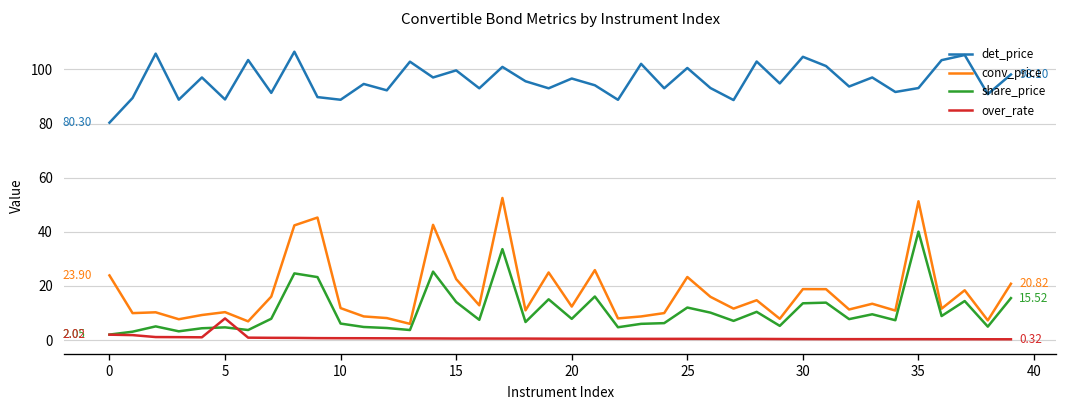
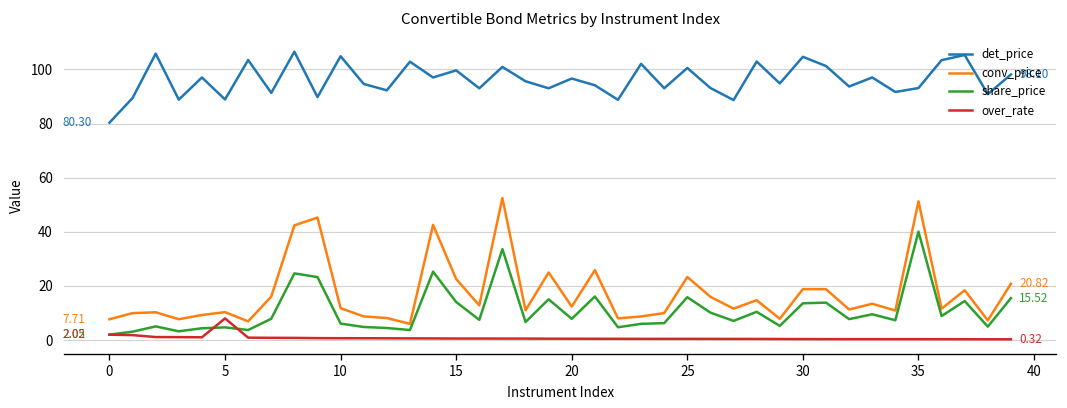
conv_price, 0: 23.90 -> 7.71
det_price, 10: 89 -> 105
share_price, 25: 12 -> 16
